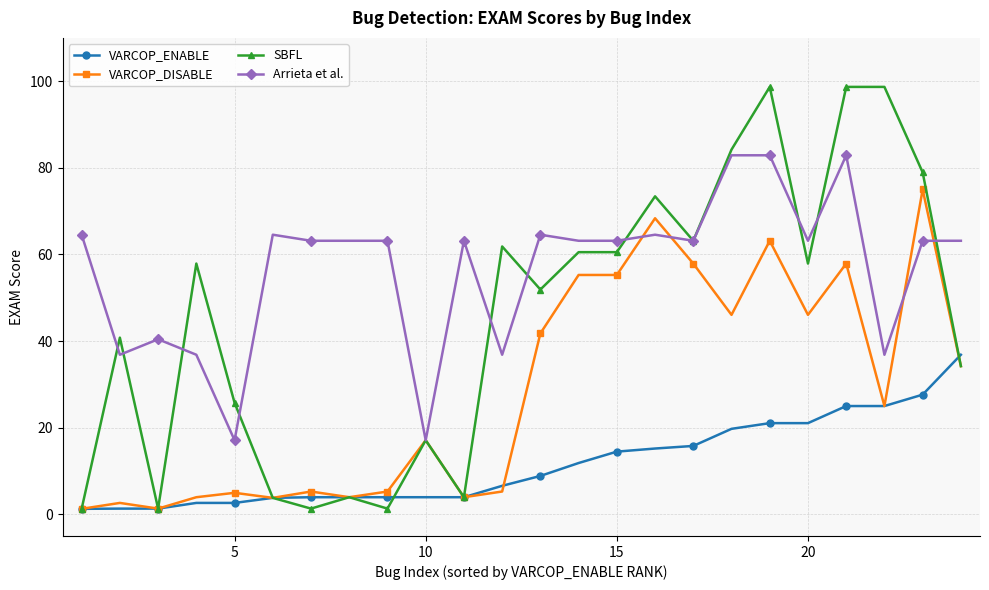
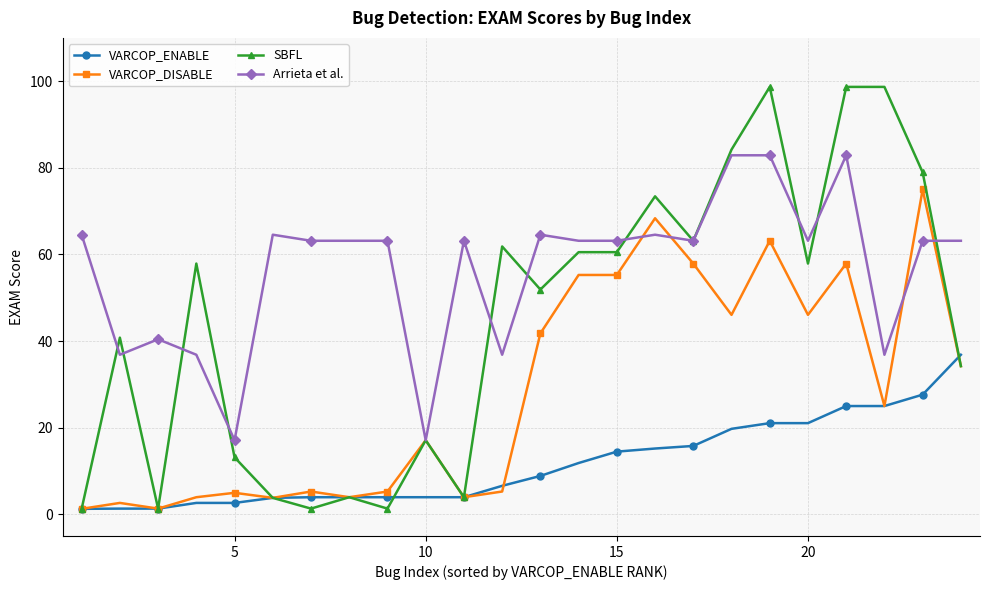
SBFL, 5: 26 -> 13
